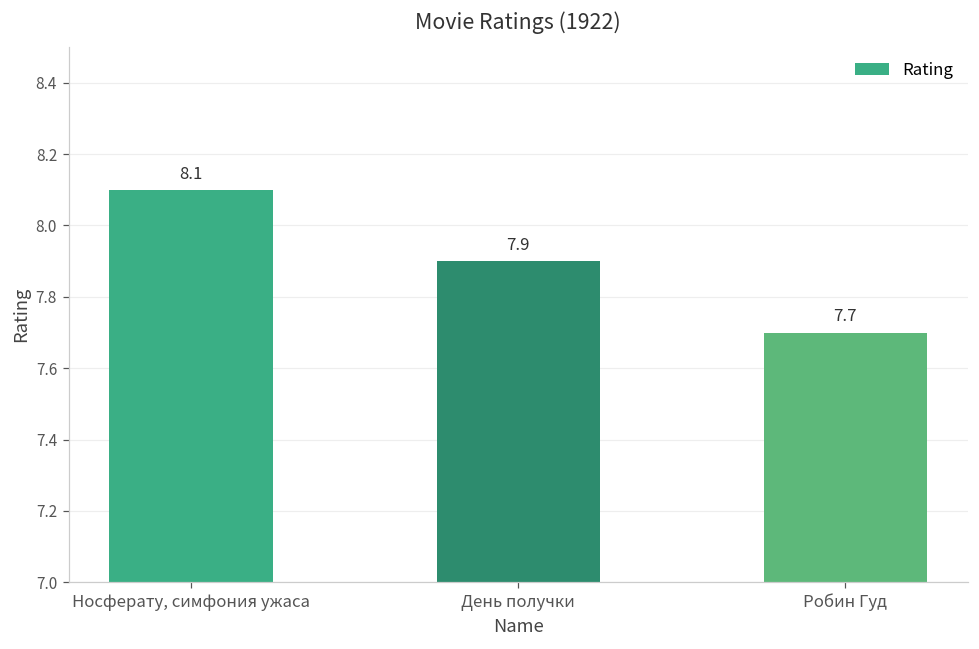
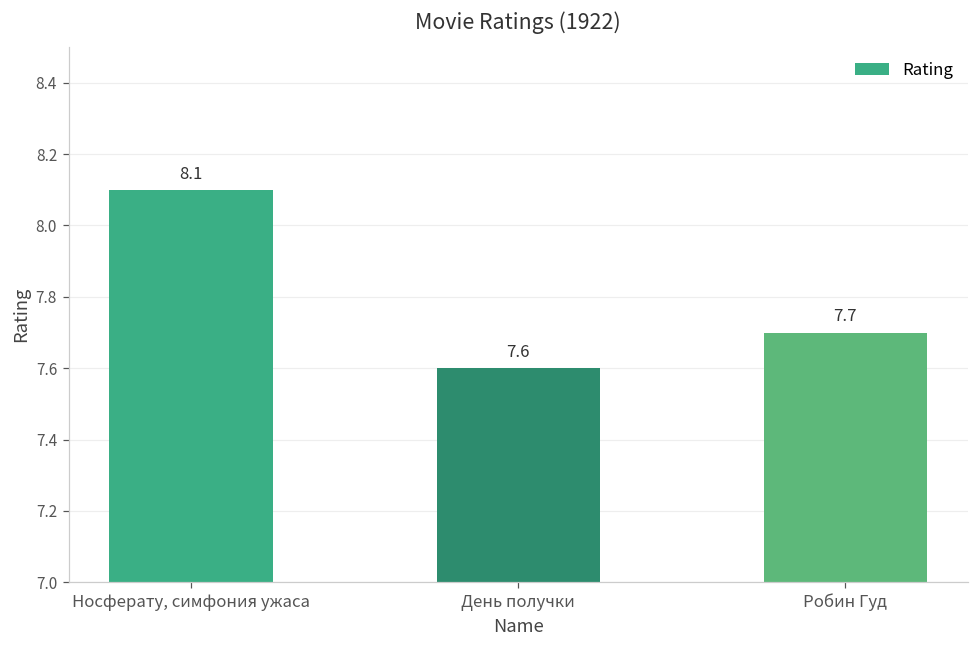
День получки: 7.9 -> 7.6
